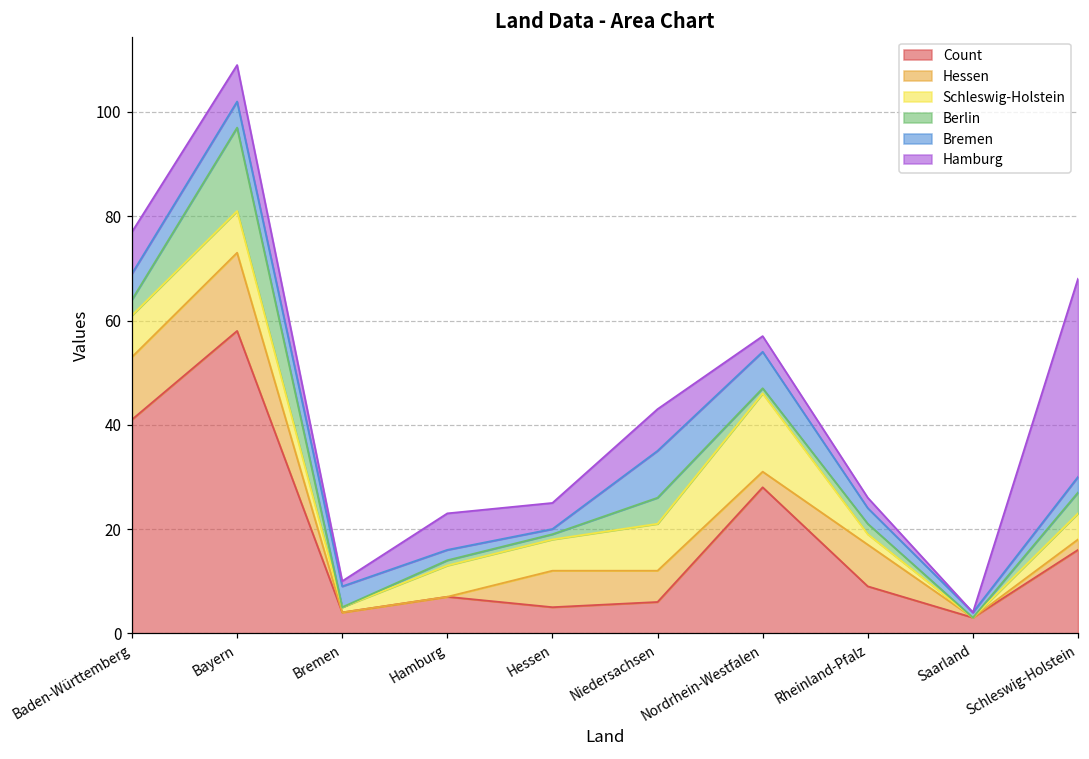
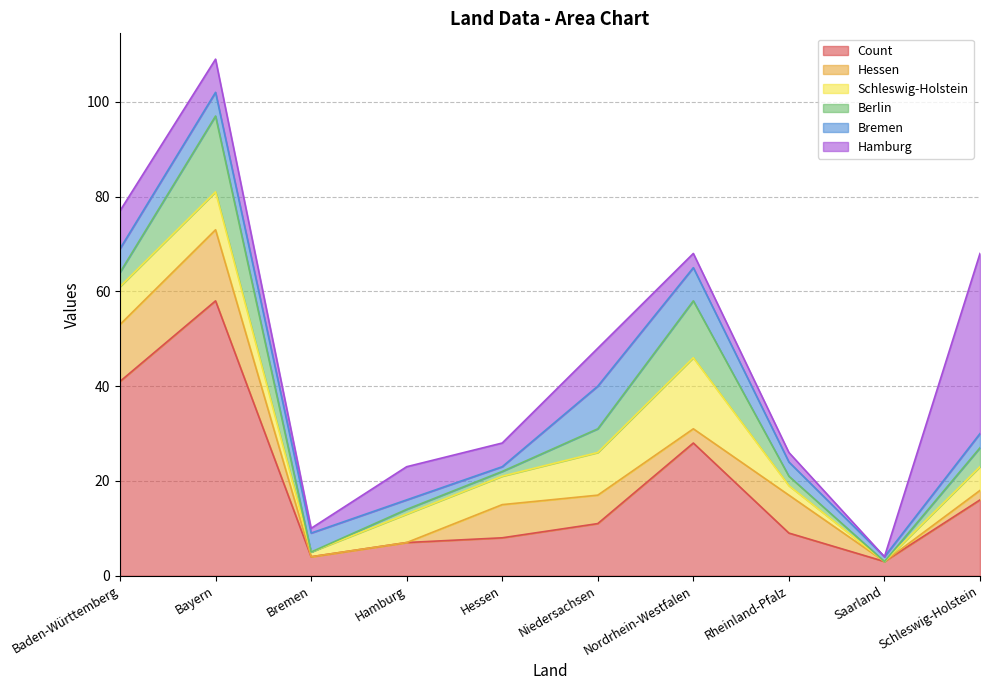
Count, Hessen: 5 -> 8
Count, Niedersachsen: 6 -> 11
Berlin, Nordrhein-Westfalen: 1 -> 12
